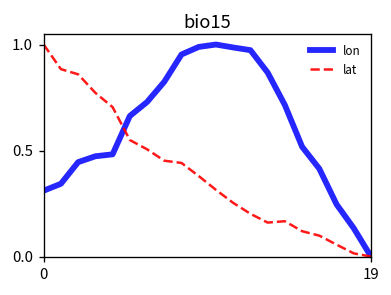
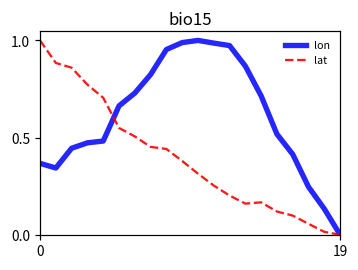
lon, 0: 0.31 -> 0.37
